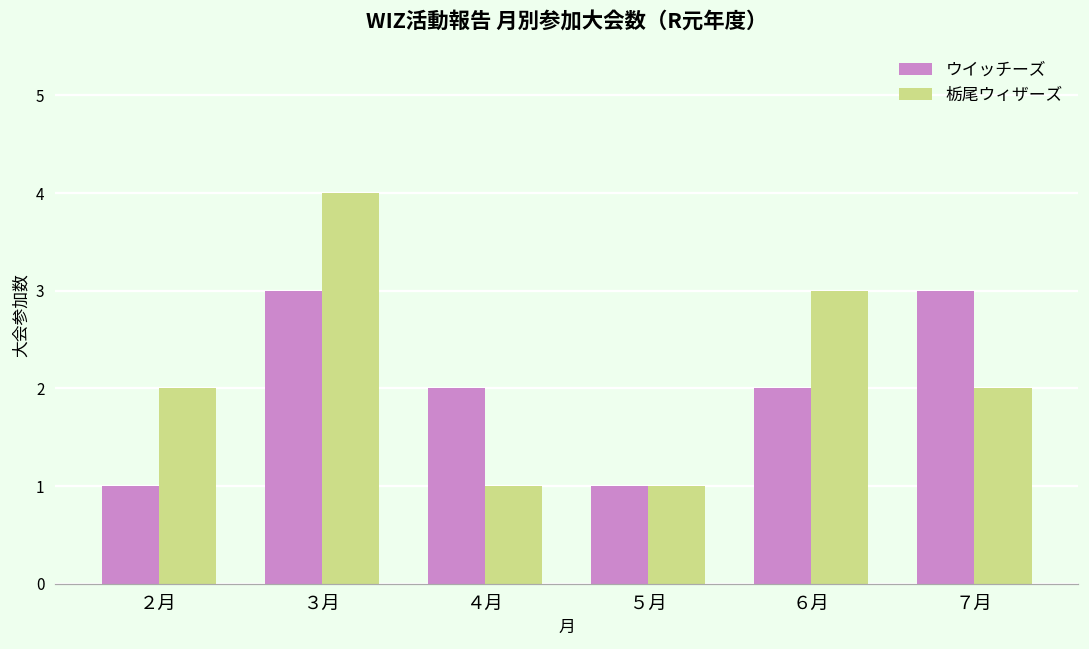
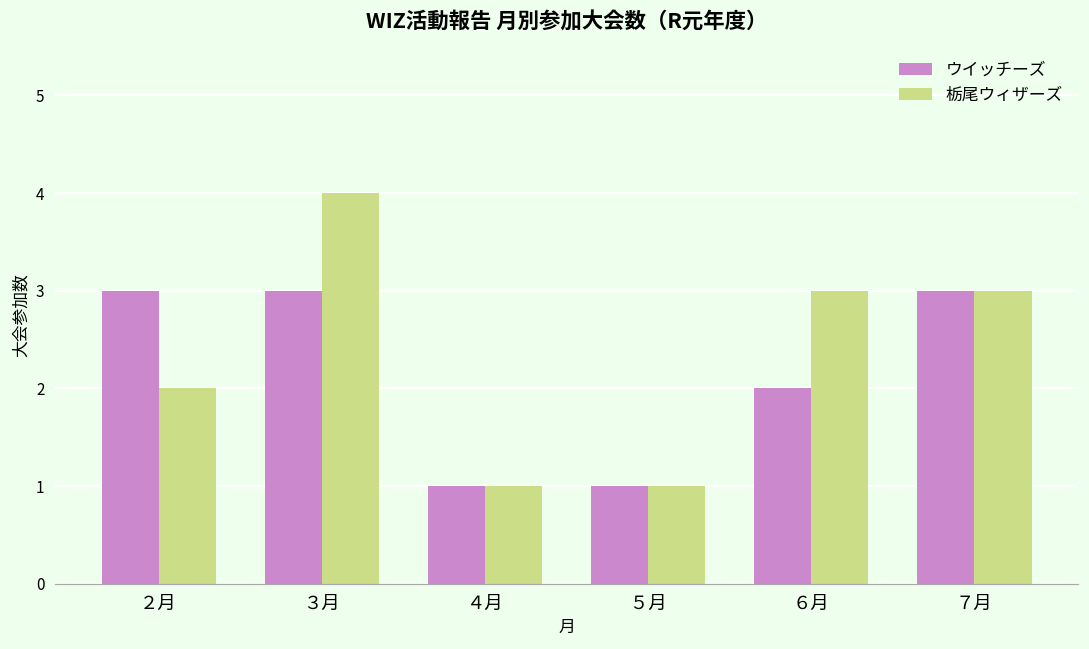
ウイッチーズ, ２月: 1 -> 3
ウイッチーズ, ４月: 2 -> 1
栃尾ウィザーズ, ７月: 2 -> 3
